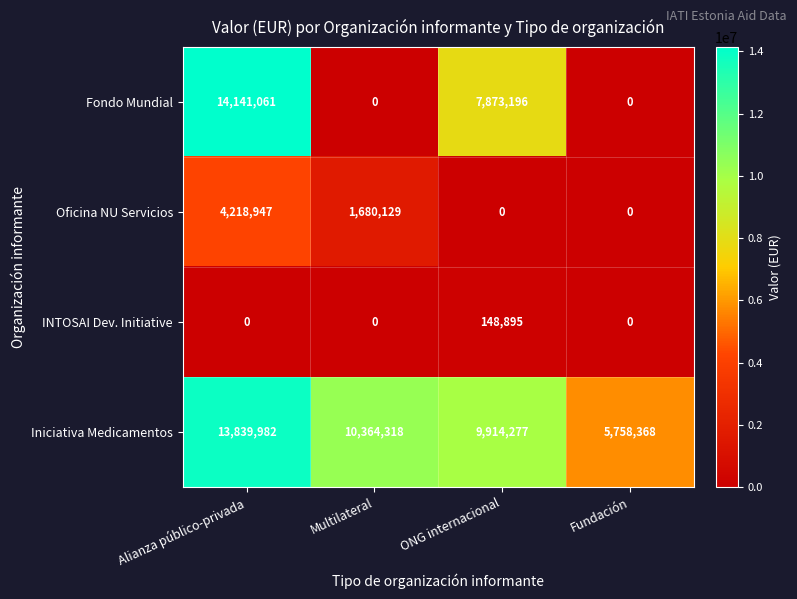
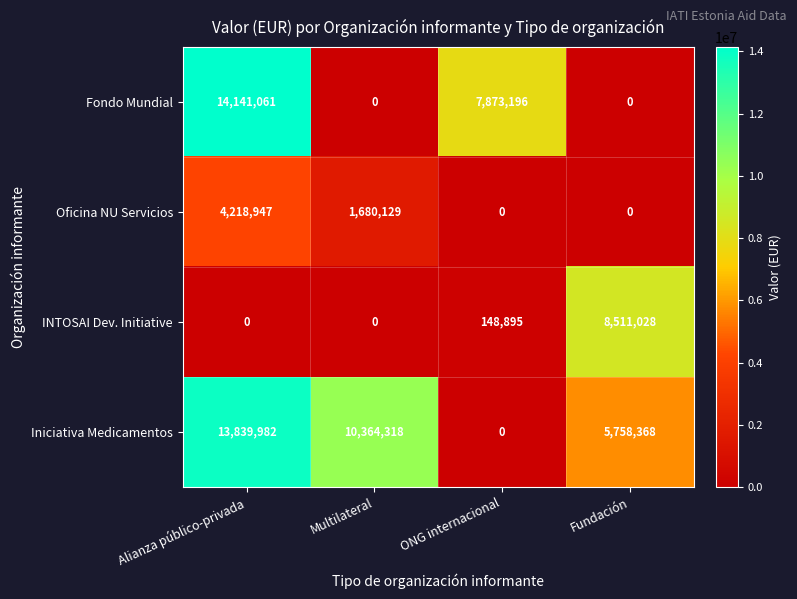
INTOSAI Dev. Initiative, Fundación: 0 -> 8,511,028
Iniciativa Medicamentos, ONG internacional: 9,914,277 -> 0
